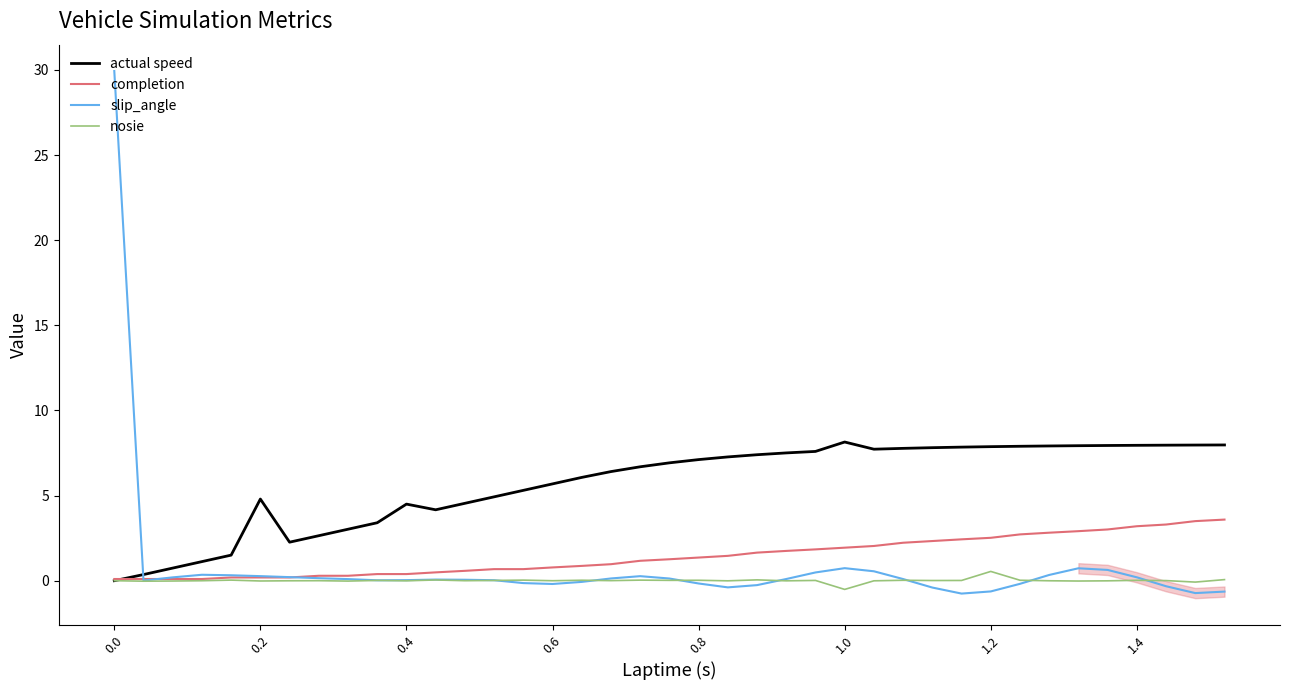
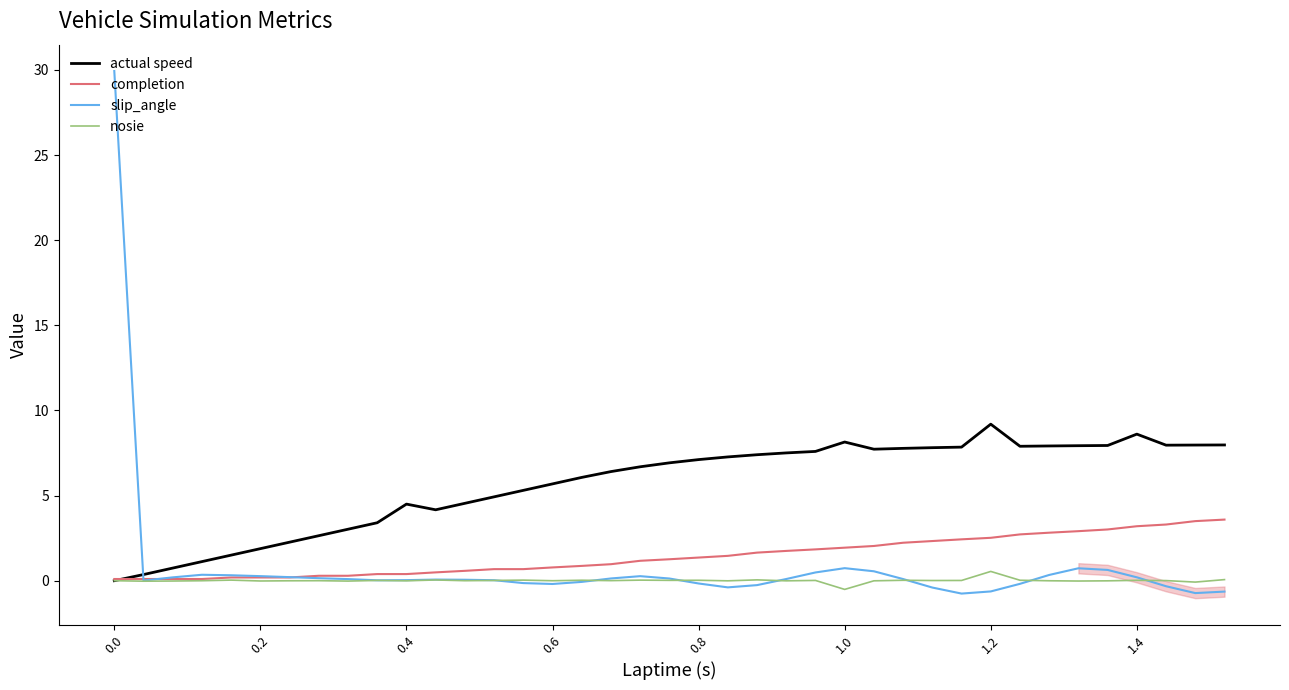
actual speed, 0.2: 4.8 -> 1.9
actual speed, 1.2: 7.9 -> 9.2
actual speed, 1.4: 8.0 -> 8.6
